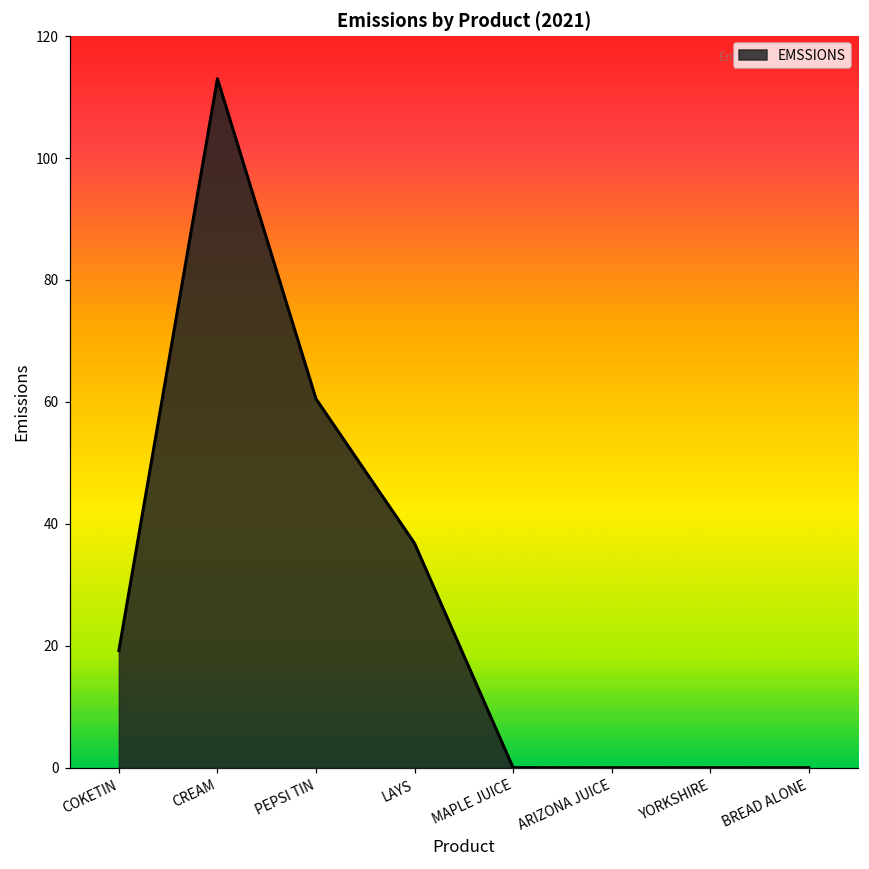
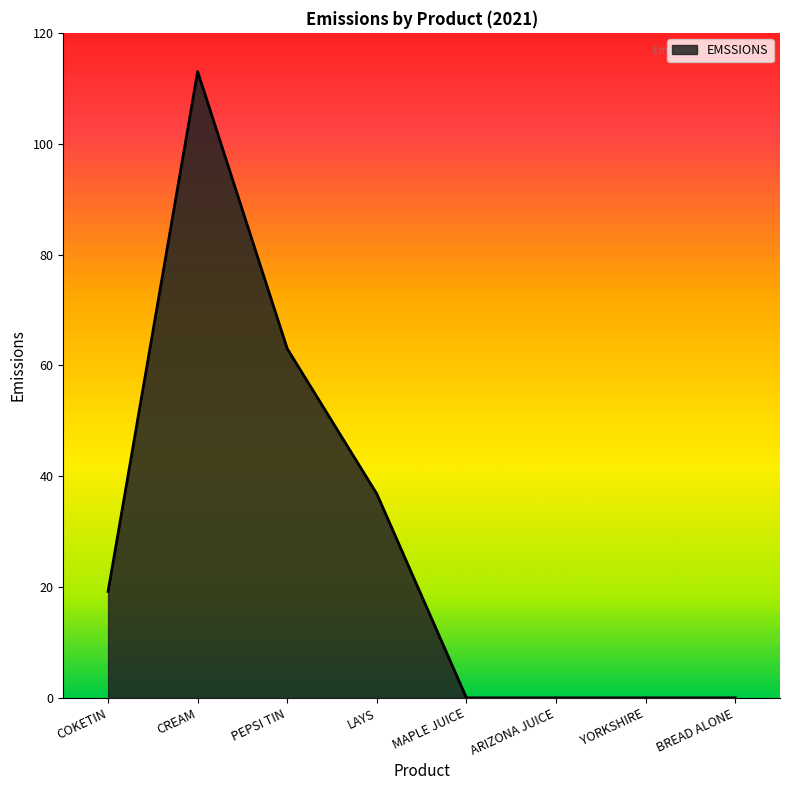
PEPSI TIN: 61 -> 63
